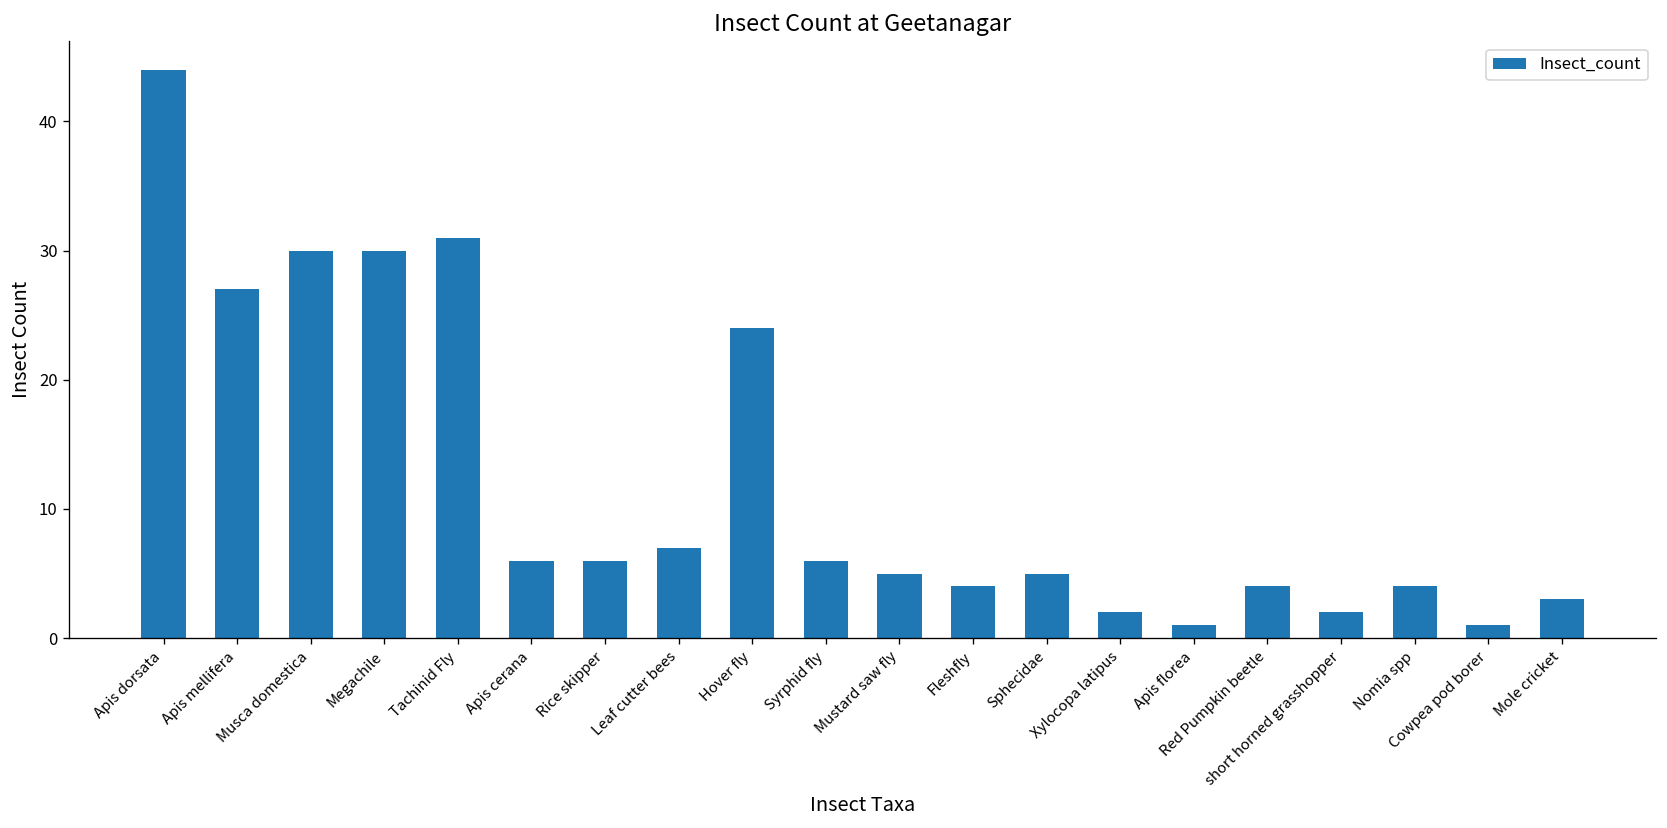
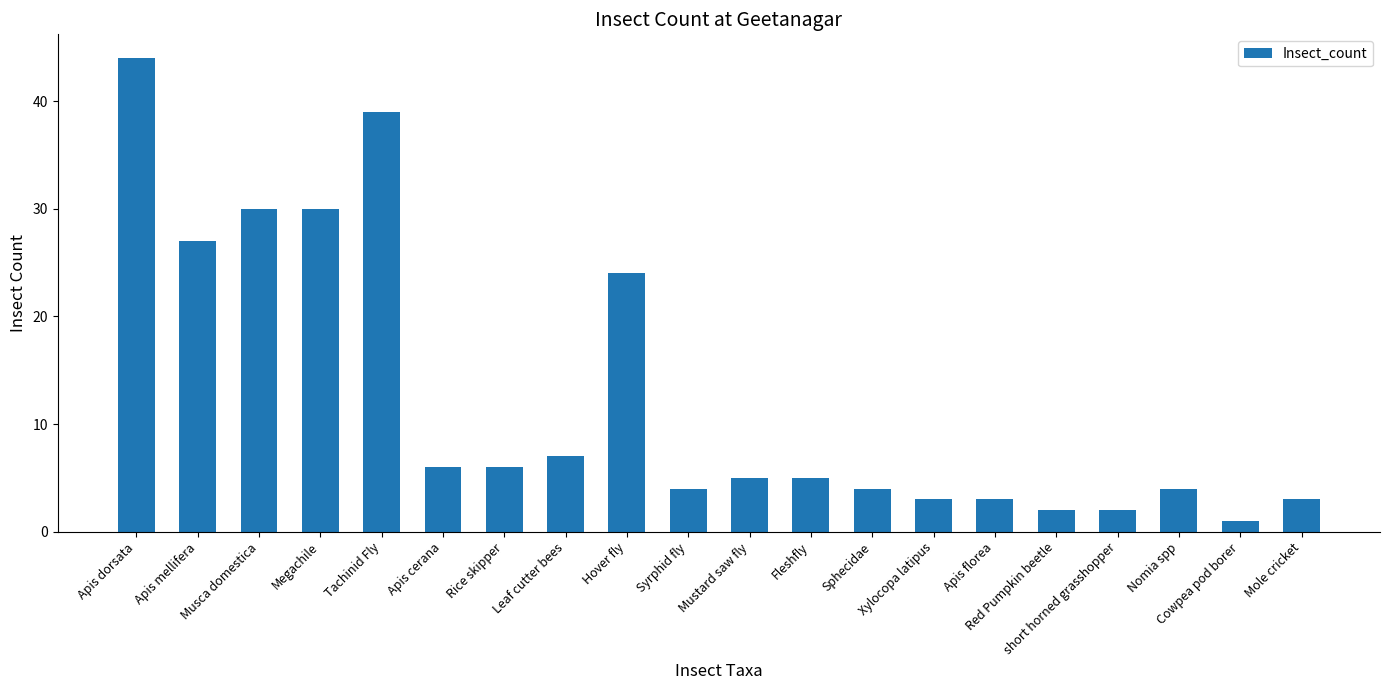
Tachinid Fly: 31 -> 39
Syrphid fly: 6 -> 4
Fleshfly: 4 -> 5
Sphecidae: 5 -> 4
Xylocopa latipus: 2 -> 3
Apis florea: 1 -> 3
Red Pumpkin beetle: 4 -> 2
